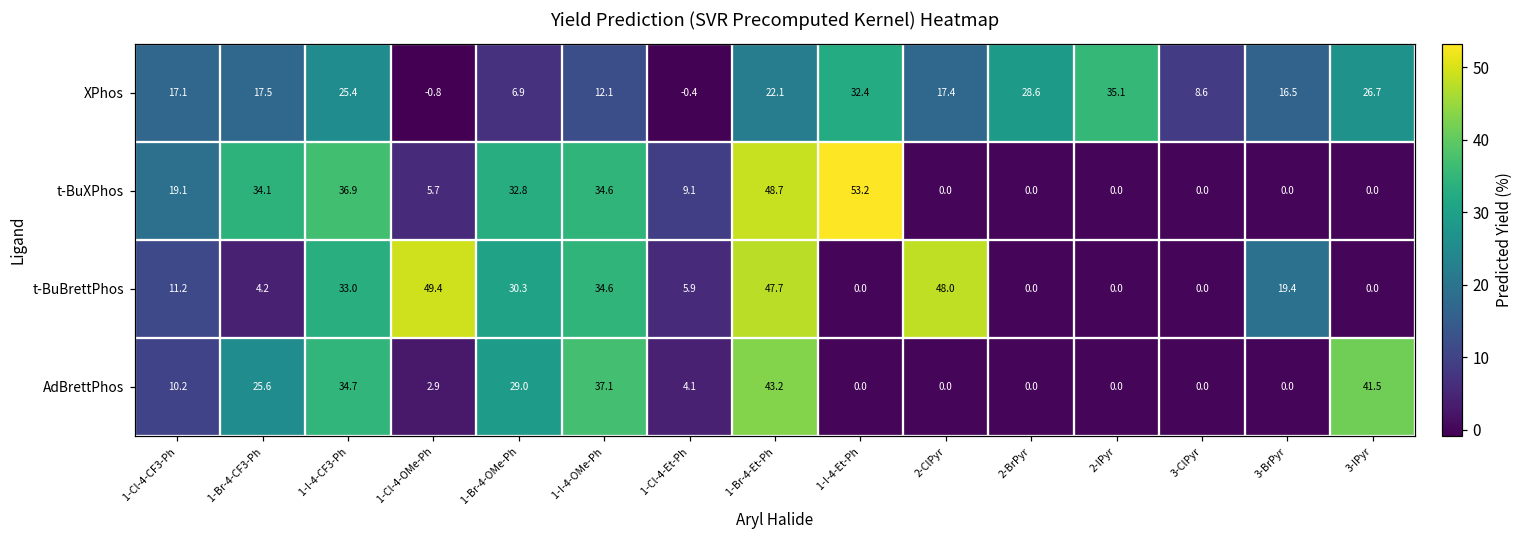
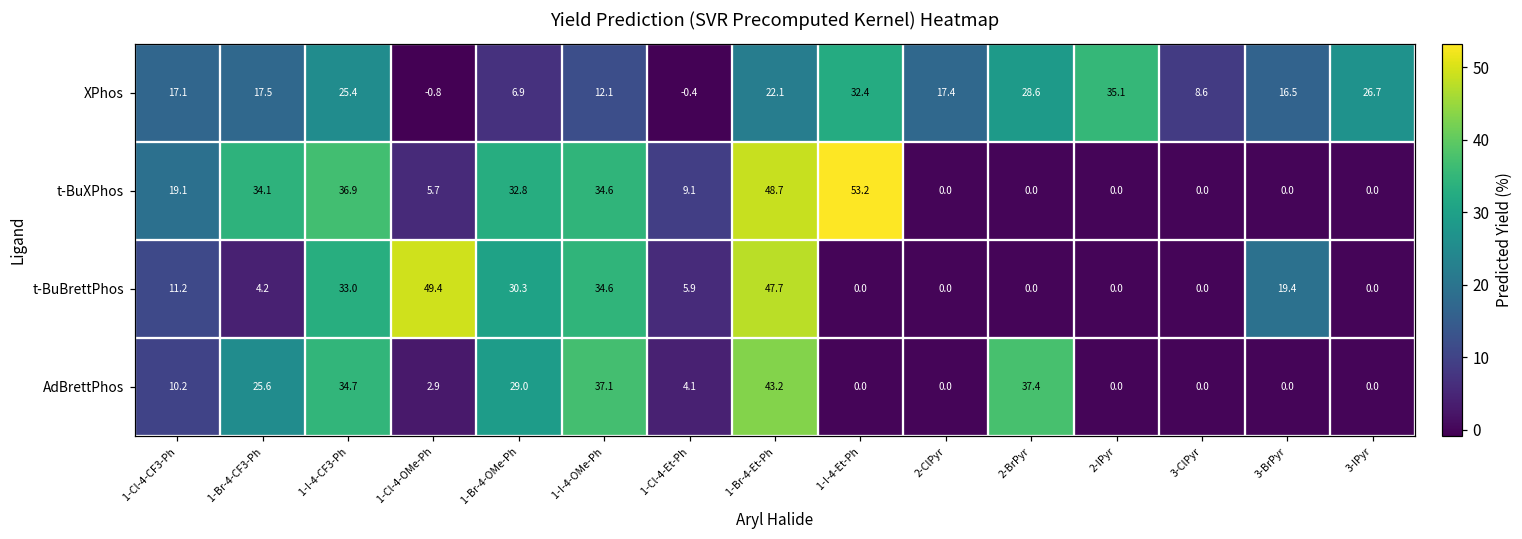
t-BuBrettPhos, 2-ClPyr: 48.0 -> 0.0
AdBrettPhos, 2-BrPyr: 0.0 -> 37.4
AdBrettPhos, 3-IPyr: 41.5 -> 0.0
